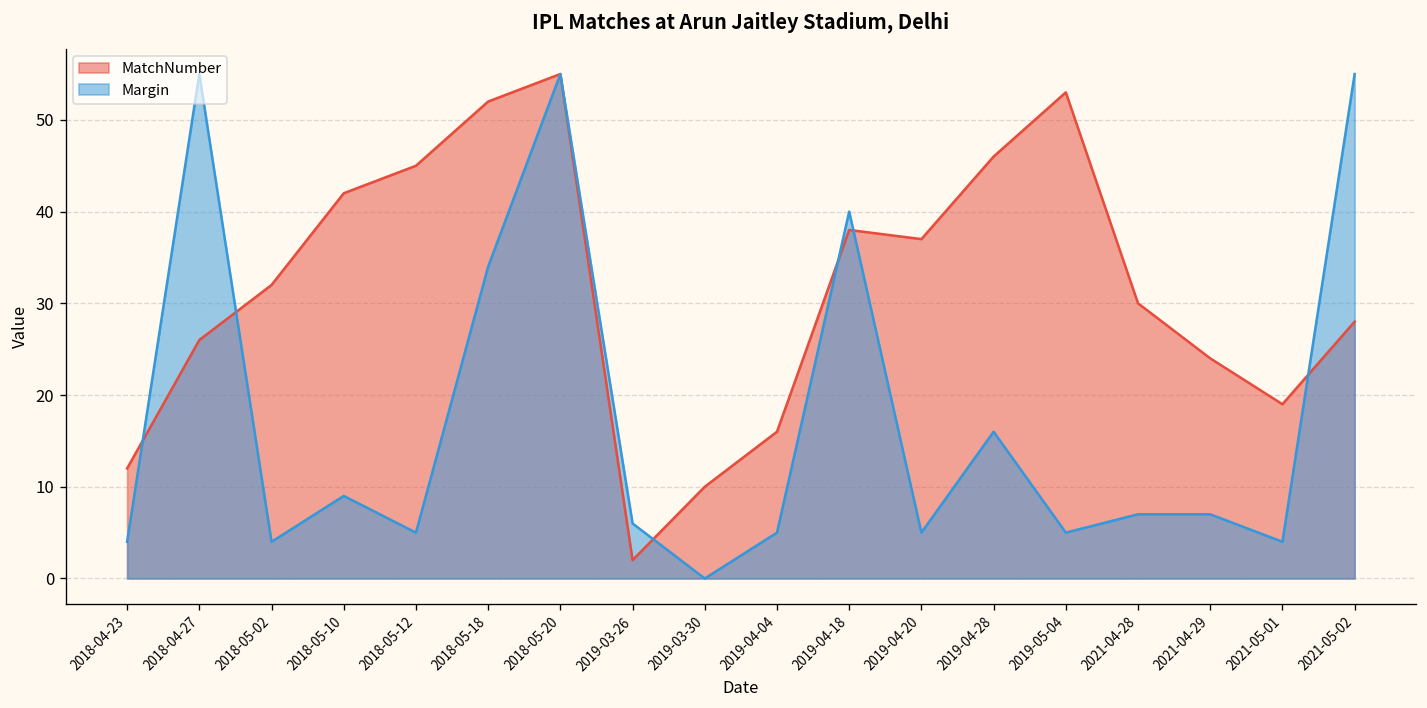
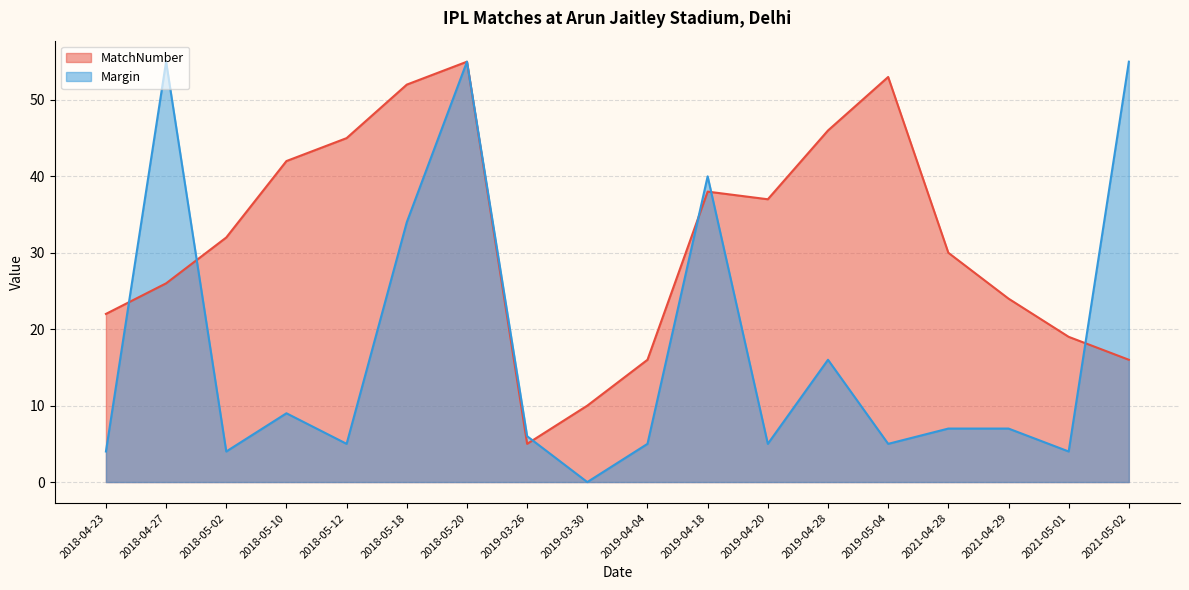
MatchNumber, 2018-04-23: 12 -> 22
MatchNumber, 2019-03-26: 2 -> 5
MatchNumber, 2021-05-02: 28 -> 16
